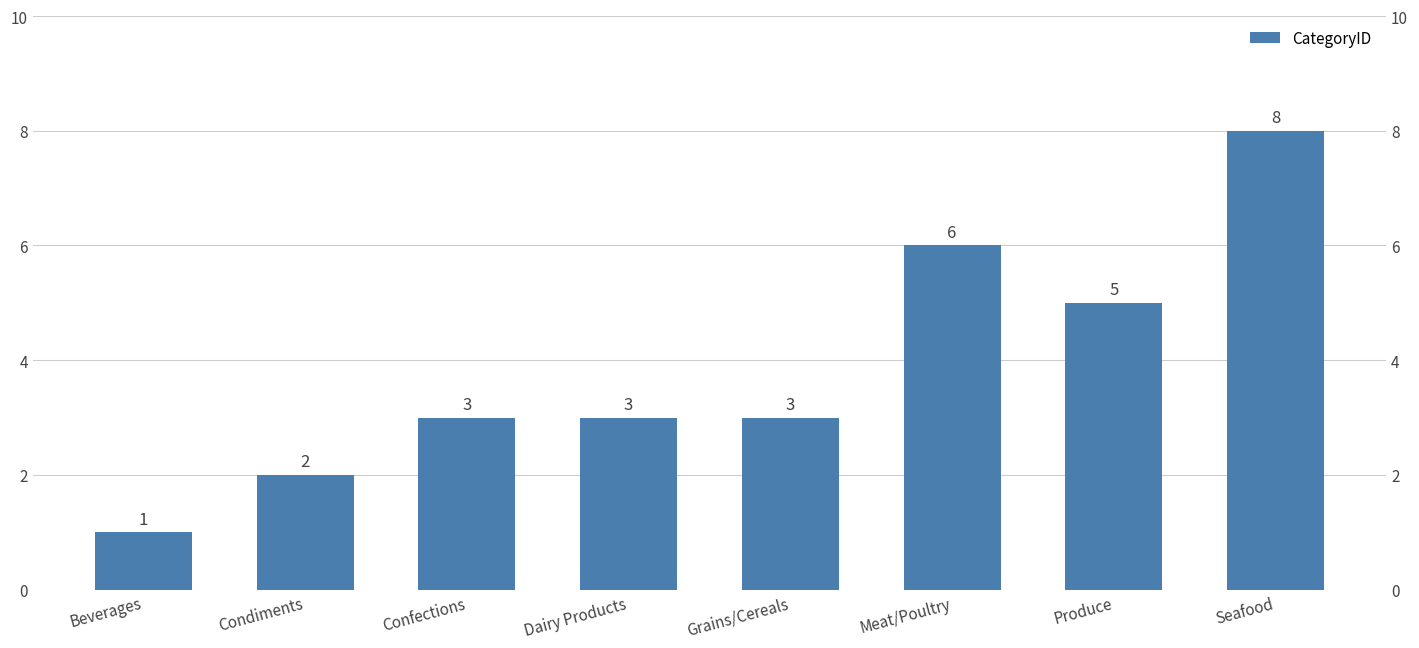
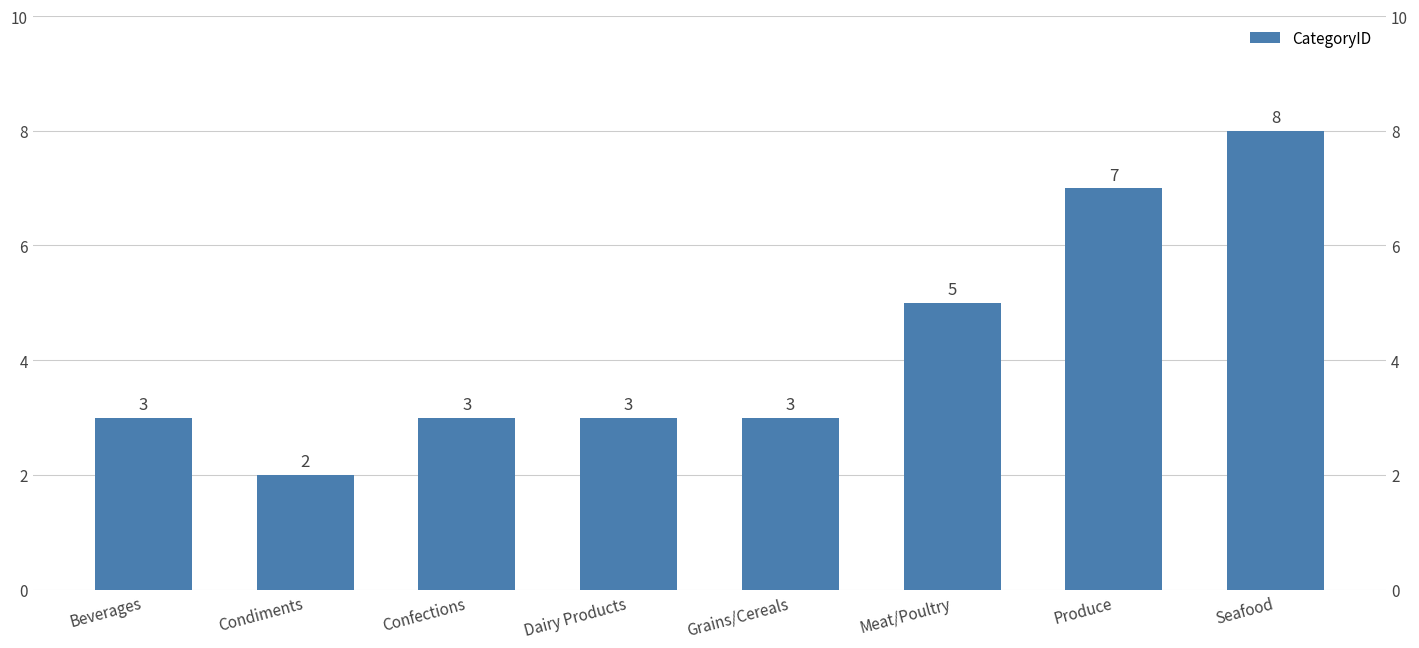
Beverages: 1 -> 3
Meat/Poultry: 6 -> 5
Produce: 5 -> 7
